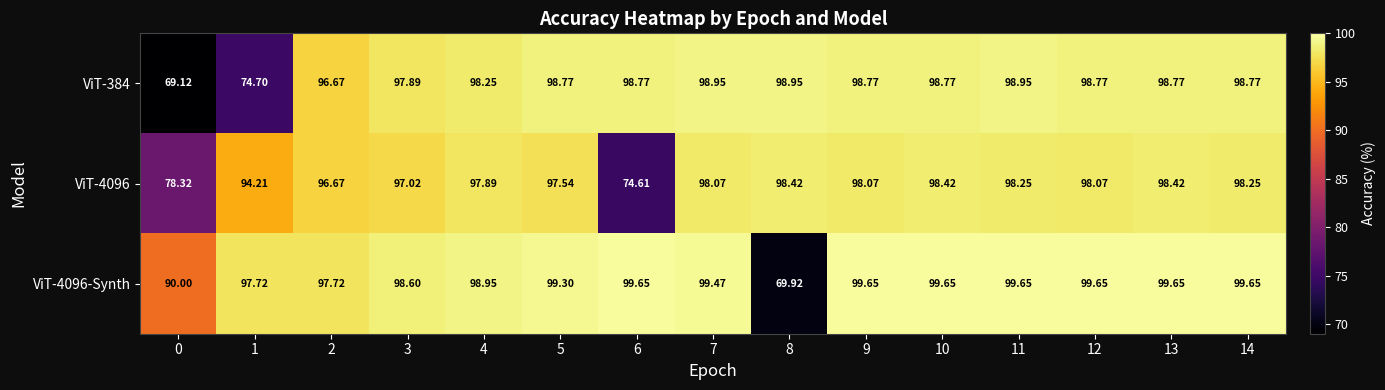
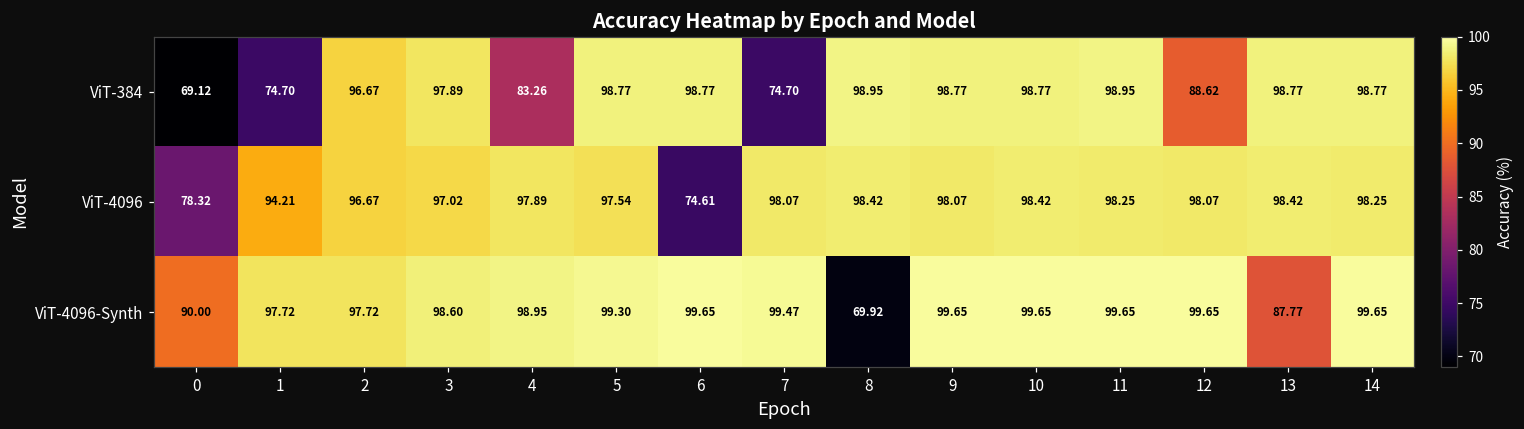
ViT-384, 4: 98.25 -> 83.26
ViT-384, 7: 98.95 -> 74.70
ViT-384, 12: 98.77 -> 88.62
ViT-4096-Synth, 13: 99.65 -> 87.77
